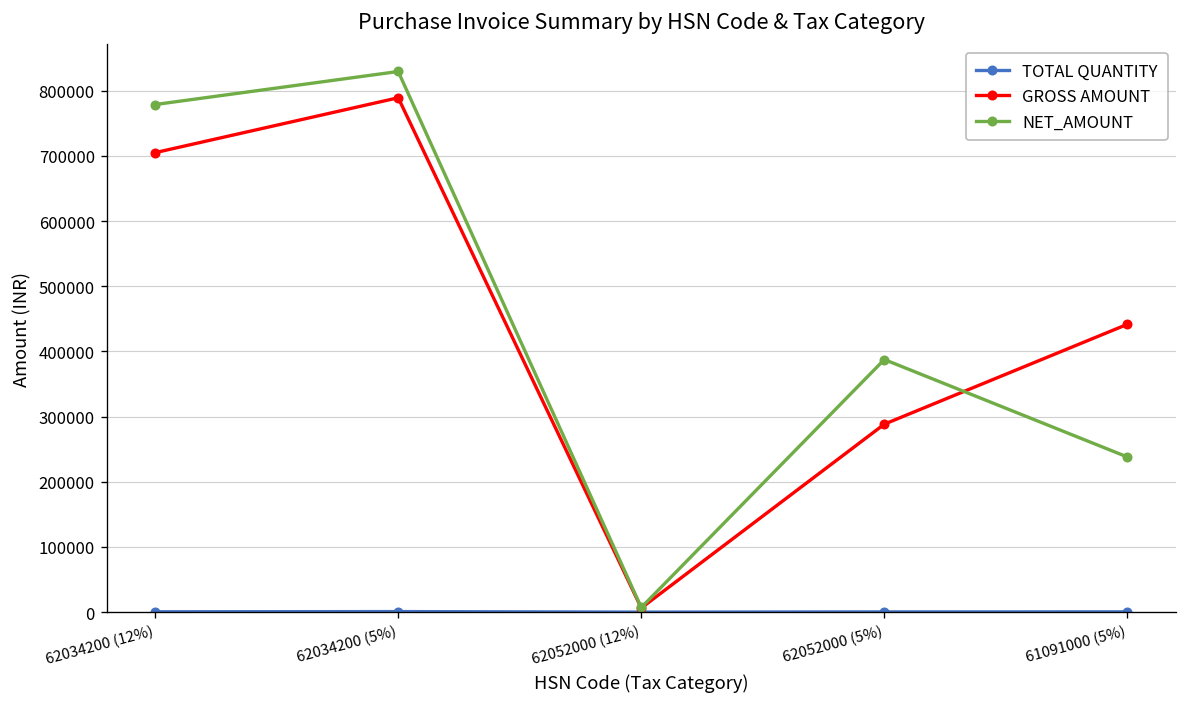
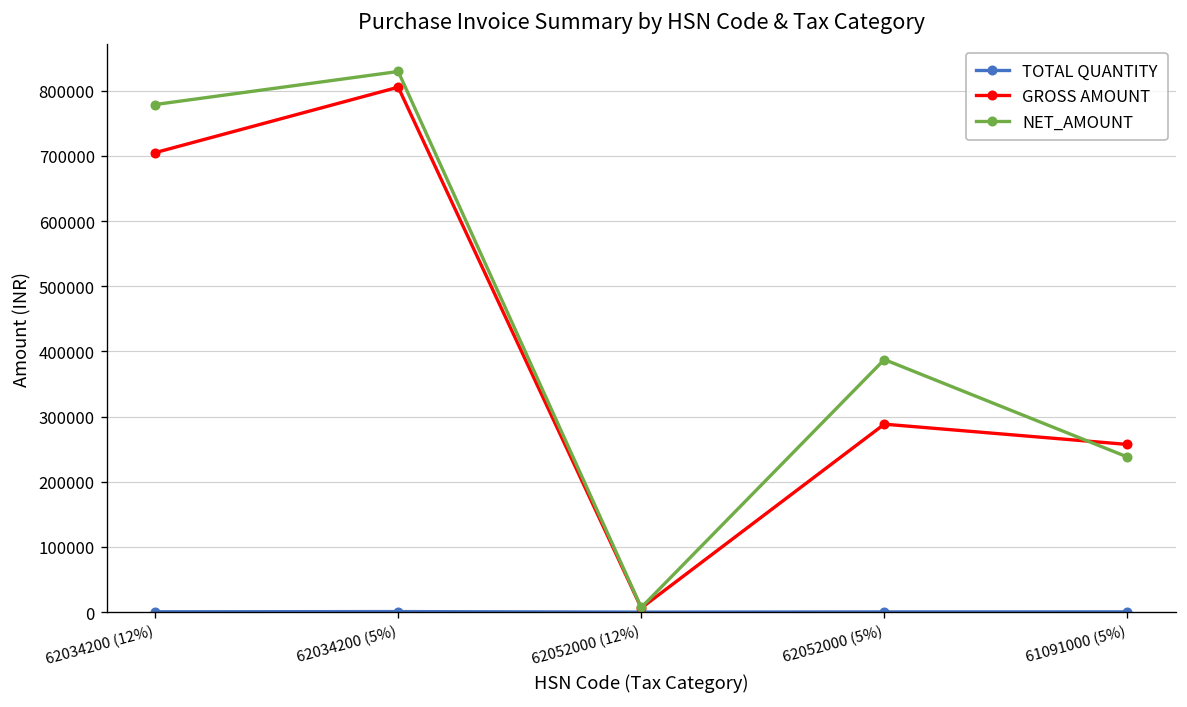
GROSS AMOUNT, 62034200 (5%): 790000 -> 810000
GROSS AMOUNT, 61091000 (5%): 440000 -> 260000
